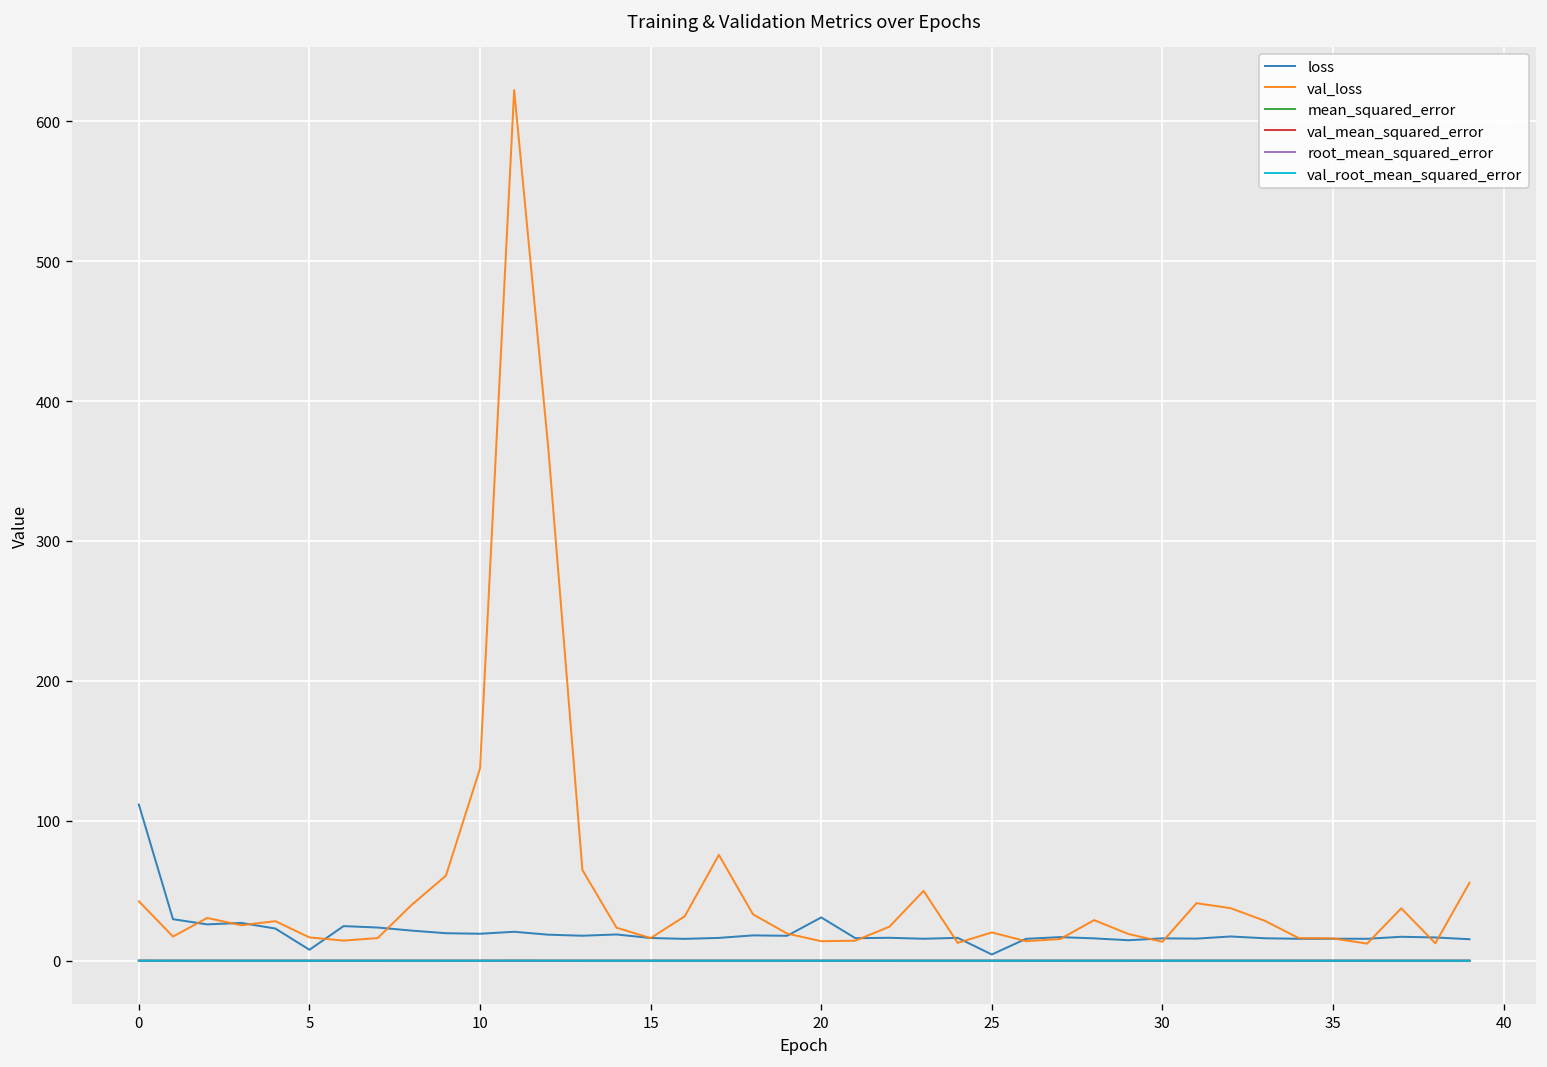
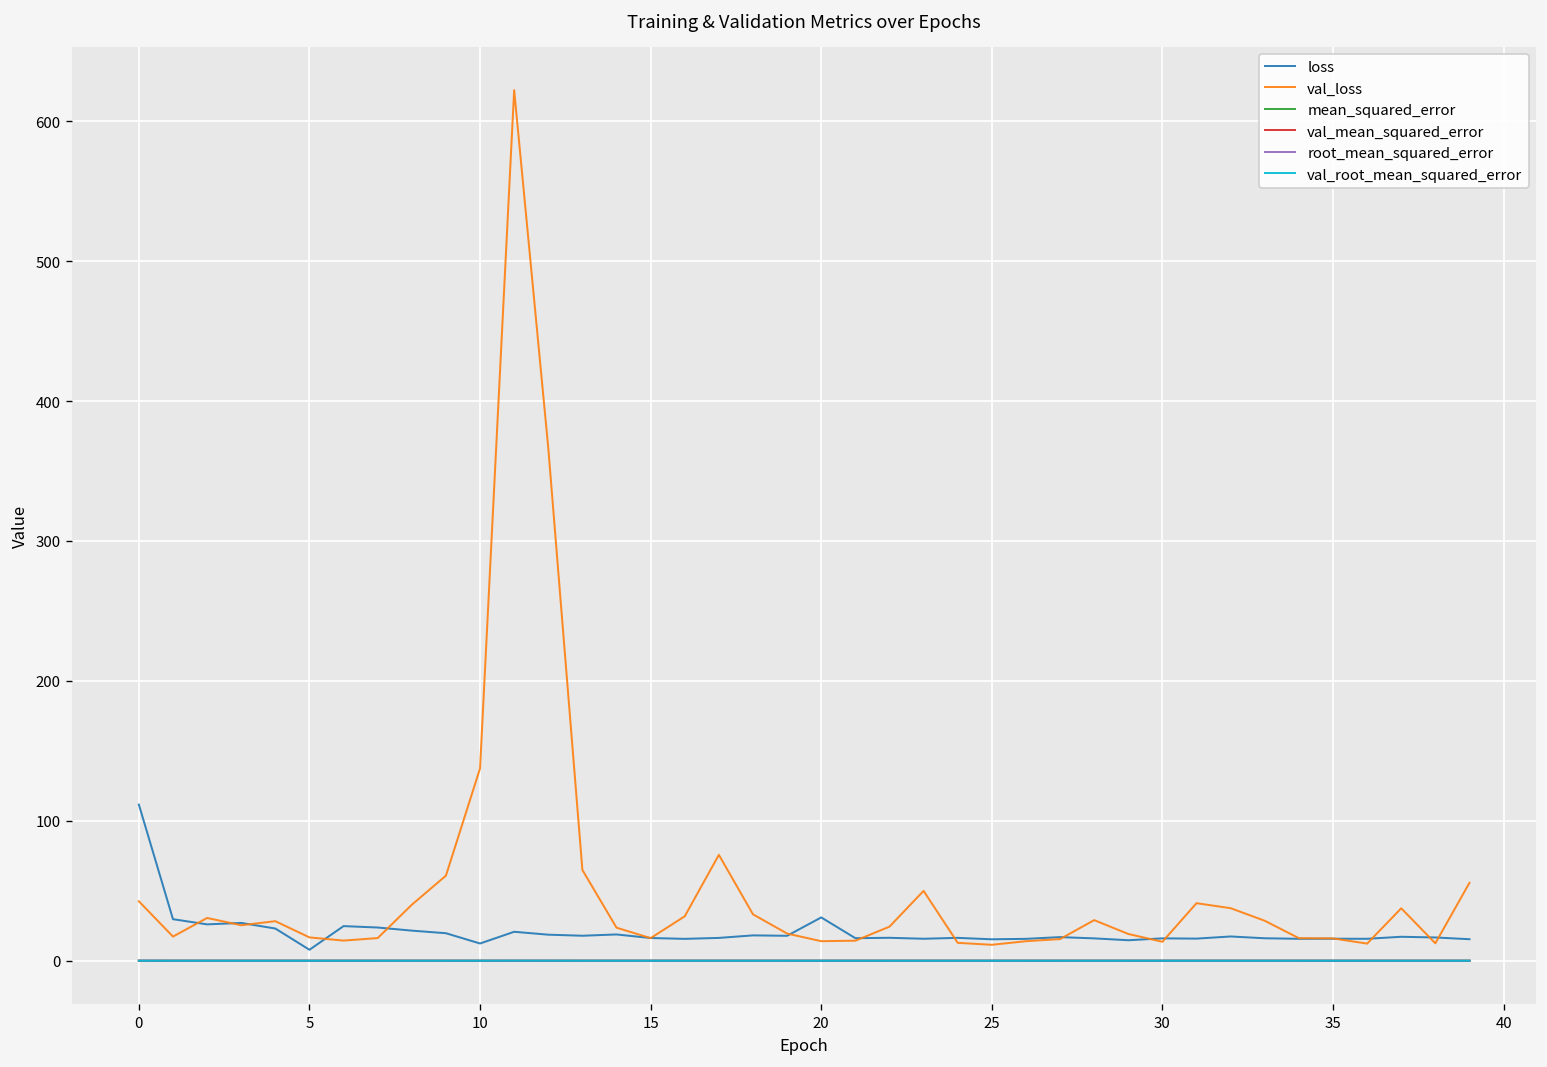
loss, 10: 19 -> 12
loss, 25: 4 -> 15
val_loss, 25: 20 -> 11
